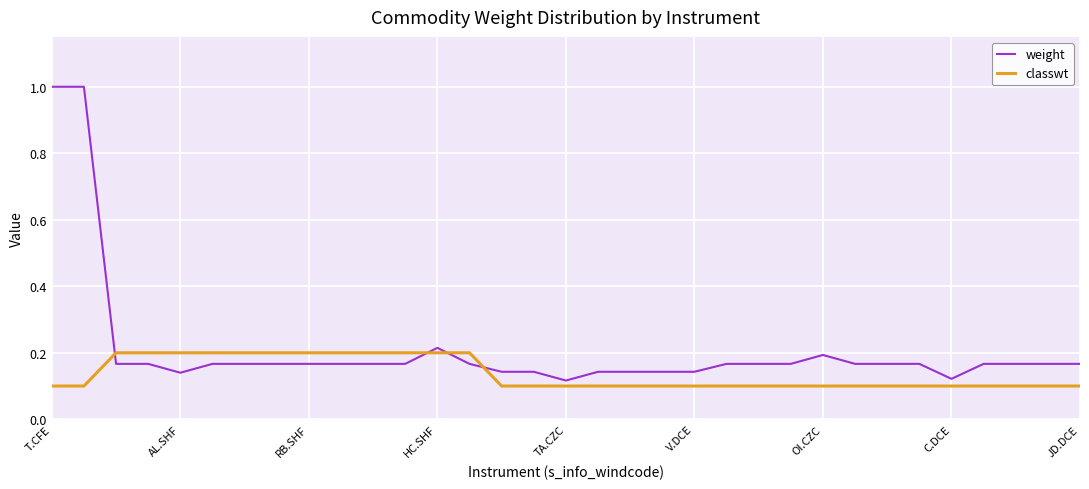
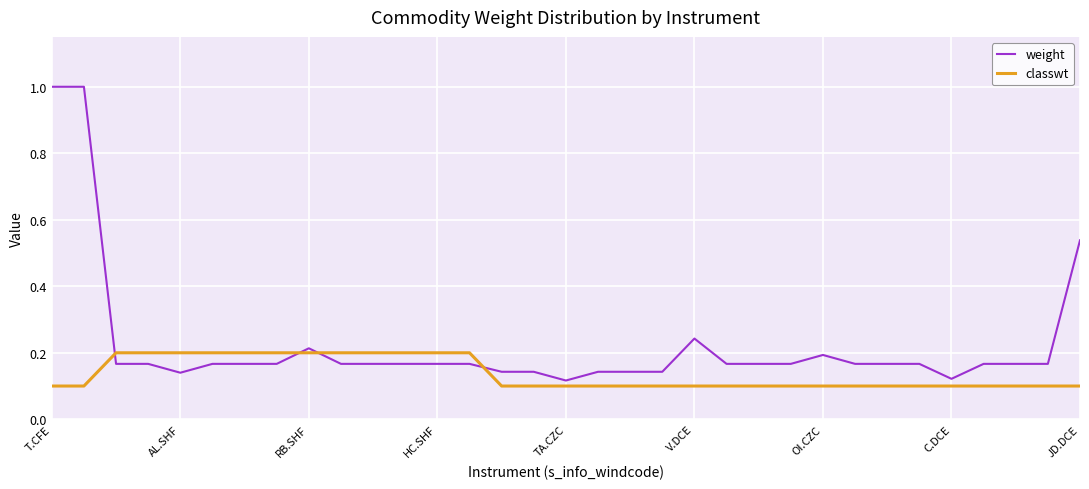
weight, RB.SHF: 0.17 -> 0.21
weight, HC.SHF: 0.21 -> 0.17
weight, V.DCE: 0.14 -> 0.24
weight, JD.DCE: 0.17 -> 0.54
